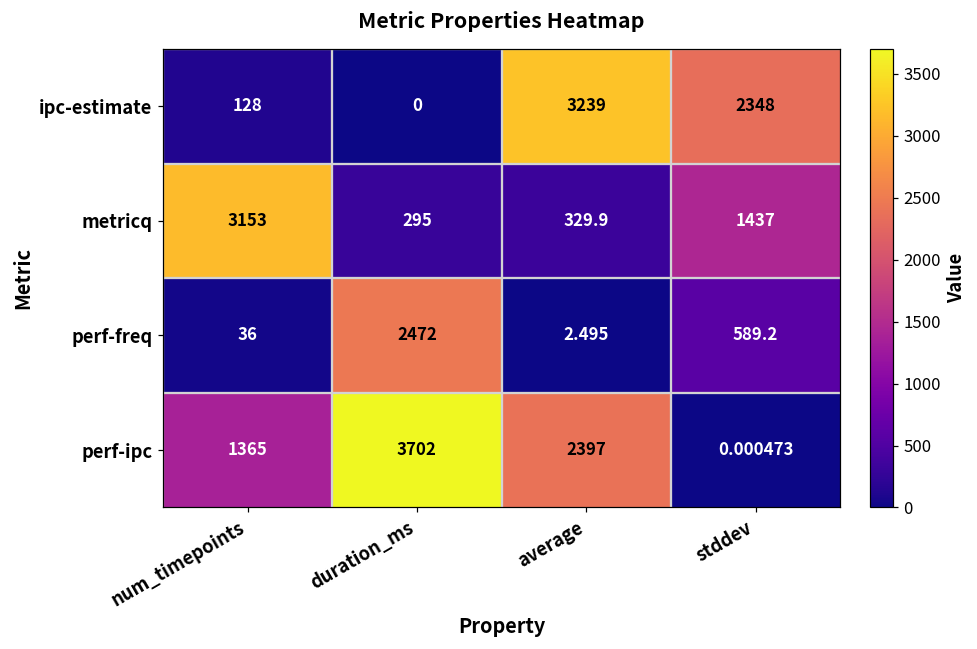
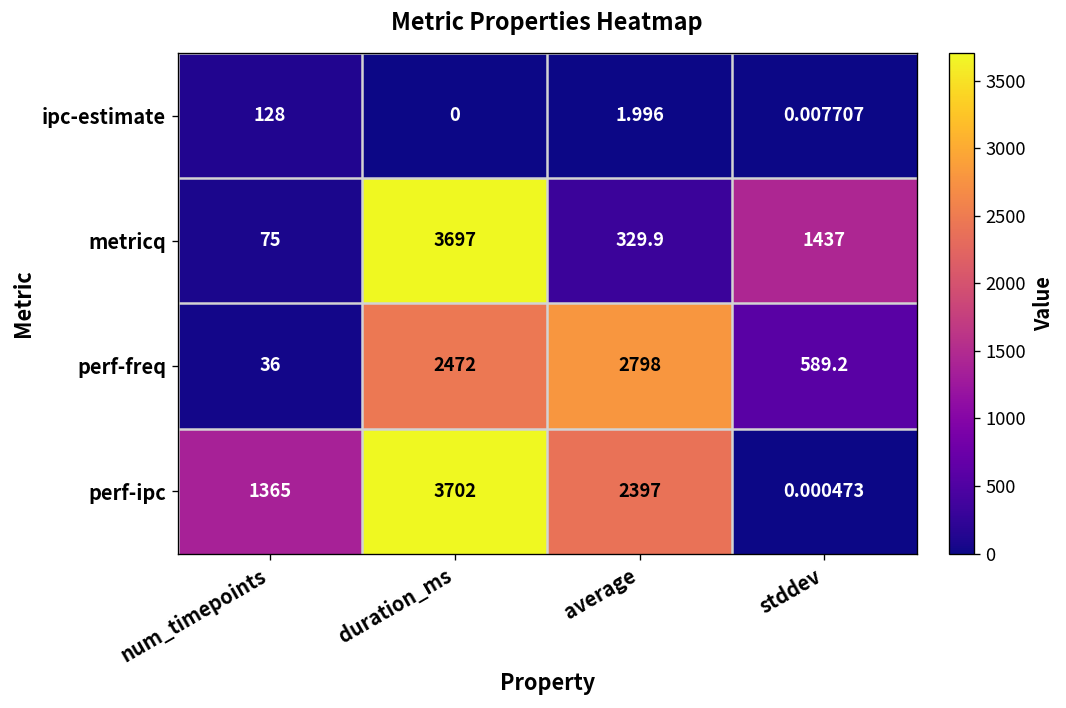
ipc-estimate, average: 3239 -> 1.996
ipc-estimate, stddev: 2348 -> 0.007707
metricq, num_timepoints: 3153 -> 75
metricq, duration_ms: 295 -> 3697
perf-freq, average: 2.495 -> 2798
